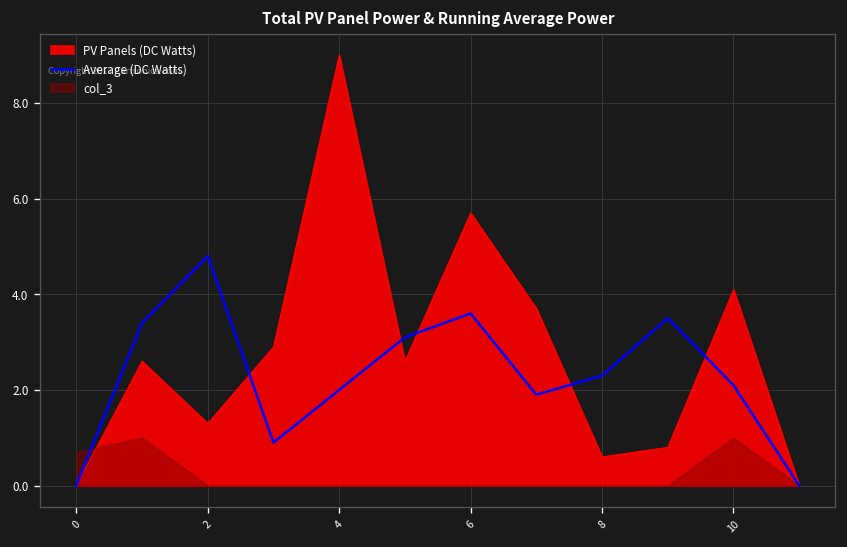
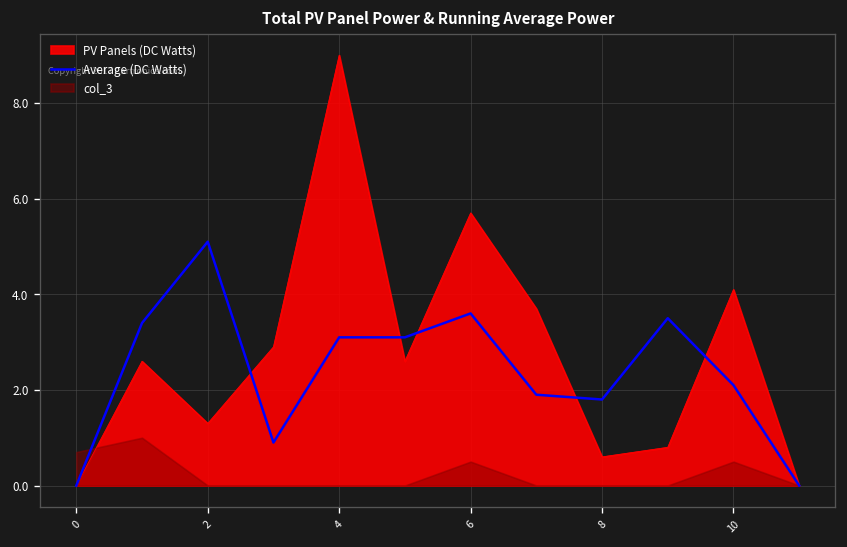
Average (DC Watts), 2: 4.8 -> 5.1
Average (DC Watts), 4: 2.0 -> 3.1
col_3, 6: 0.0 -> 0.5
Average (DC Watts), 8: 2.3 -> 1.8
col_3, 10: 1.0 -> 0.5
